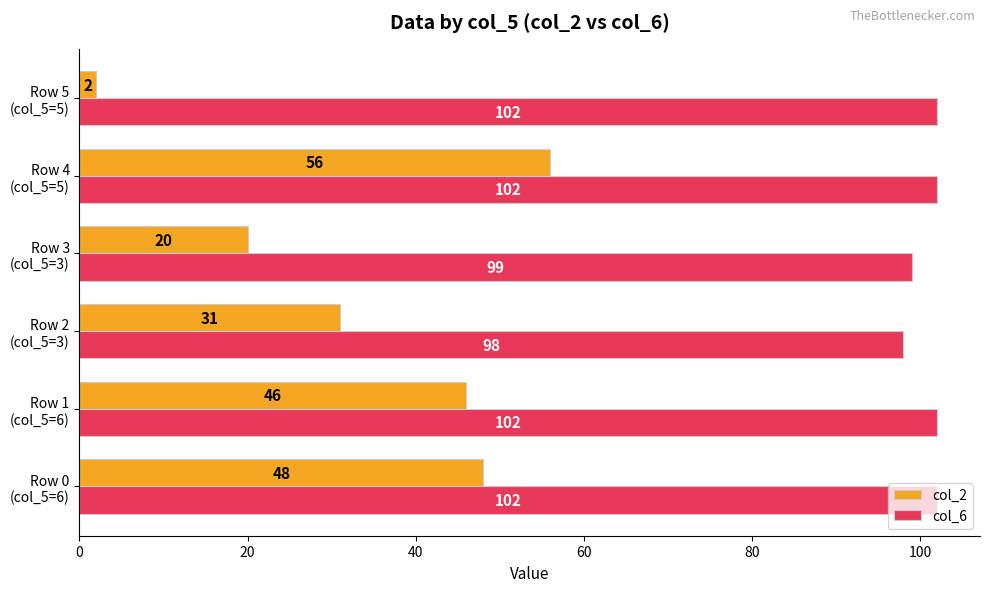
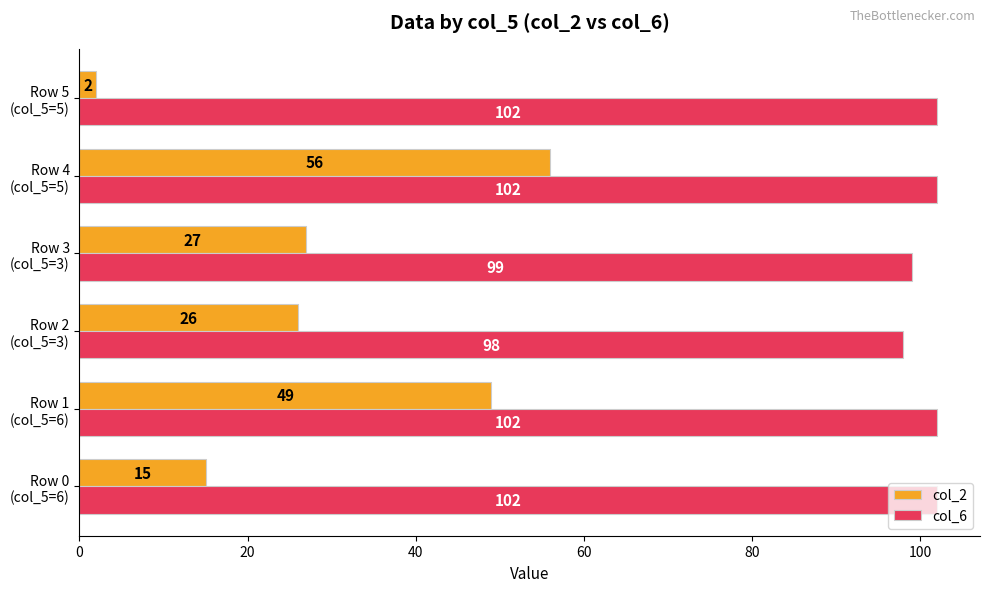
col_2, Row 3 (col_5=3): 20 -> 27
col_2, Row 2 (col_5=3): 31 -> 26
col_2, Row 1 (col_5=6): 46 -> 49
col_2, Row 0 (col_5=6): 48 -> 15
